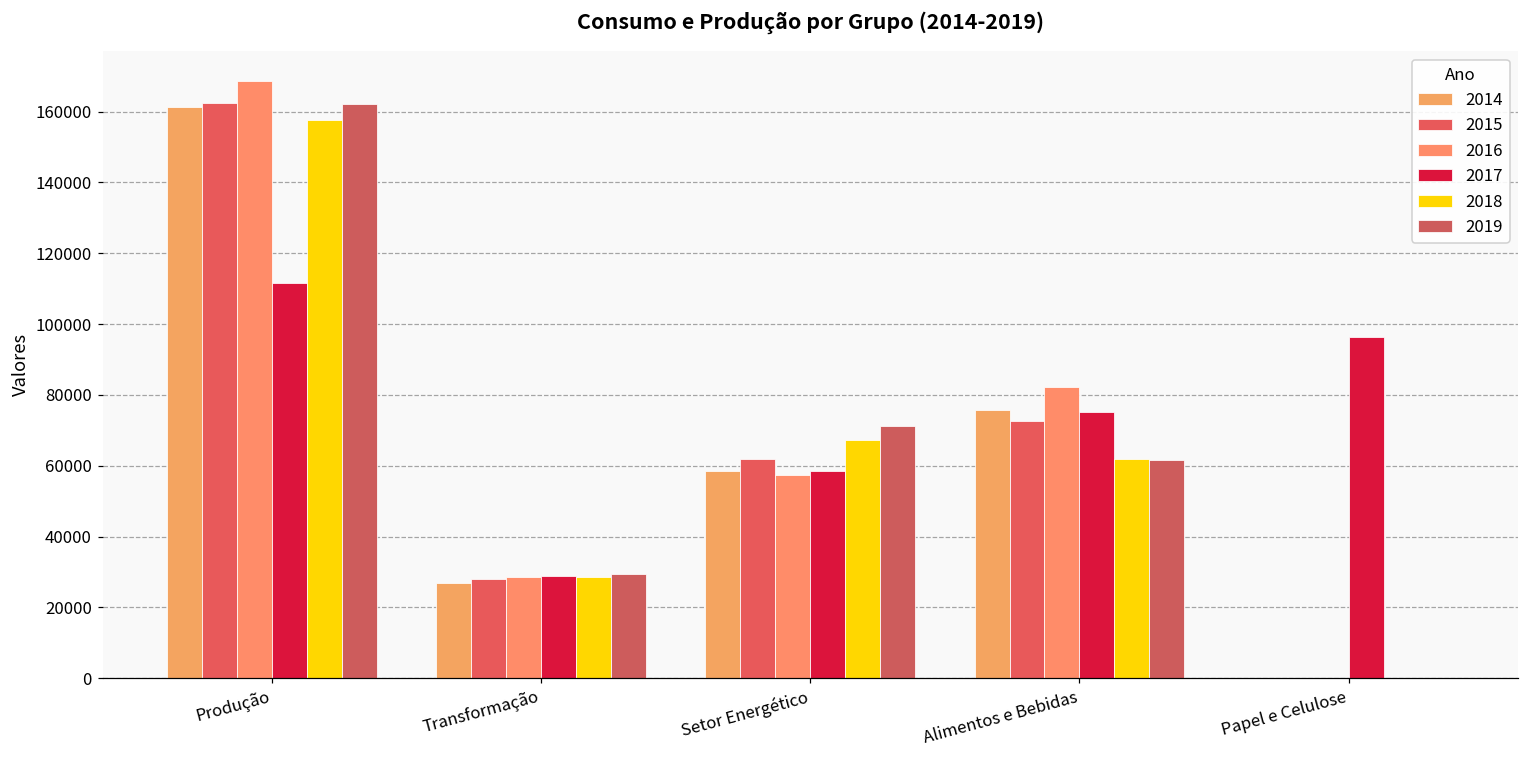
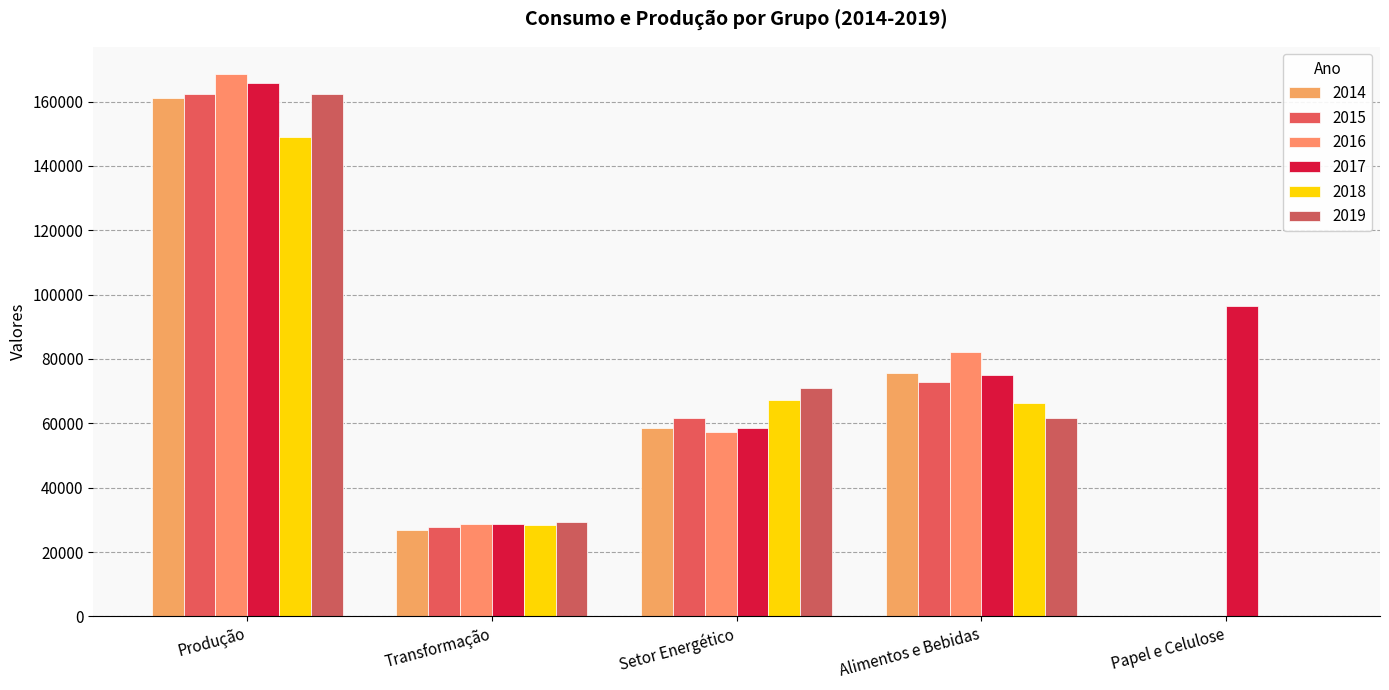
2017, Produção: 112000 -> 166000
2018, Produção: 158000 -> 149000
2018, Alimentos e Bebidas: 62000 -> 66000
